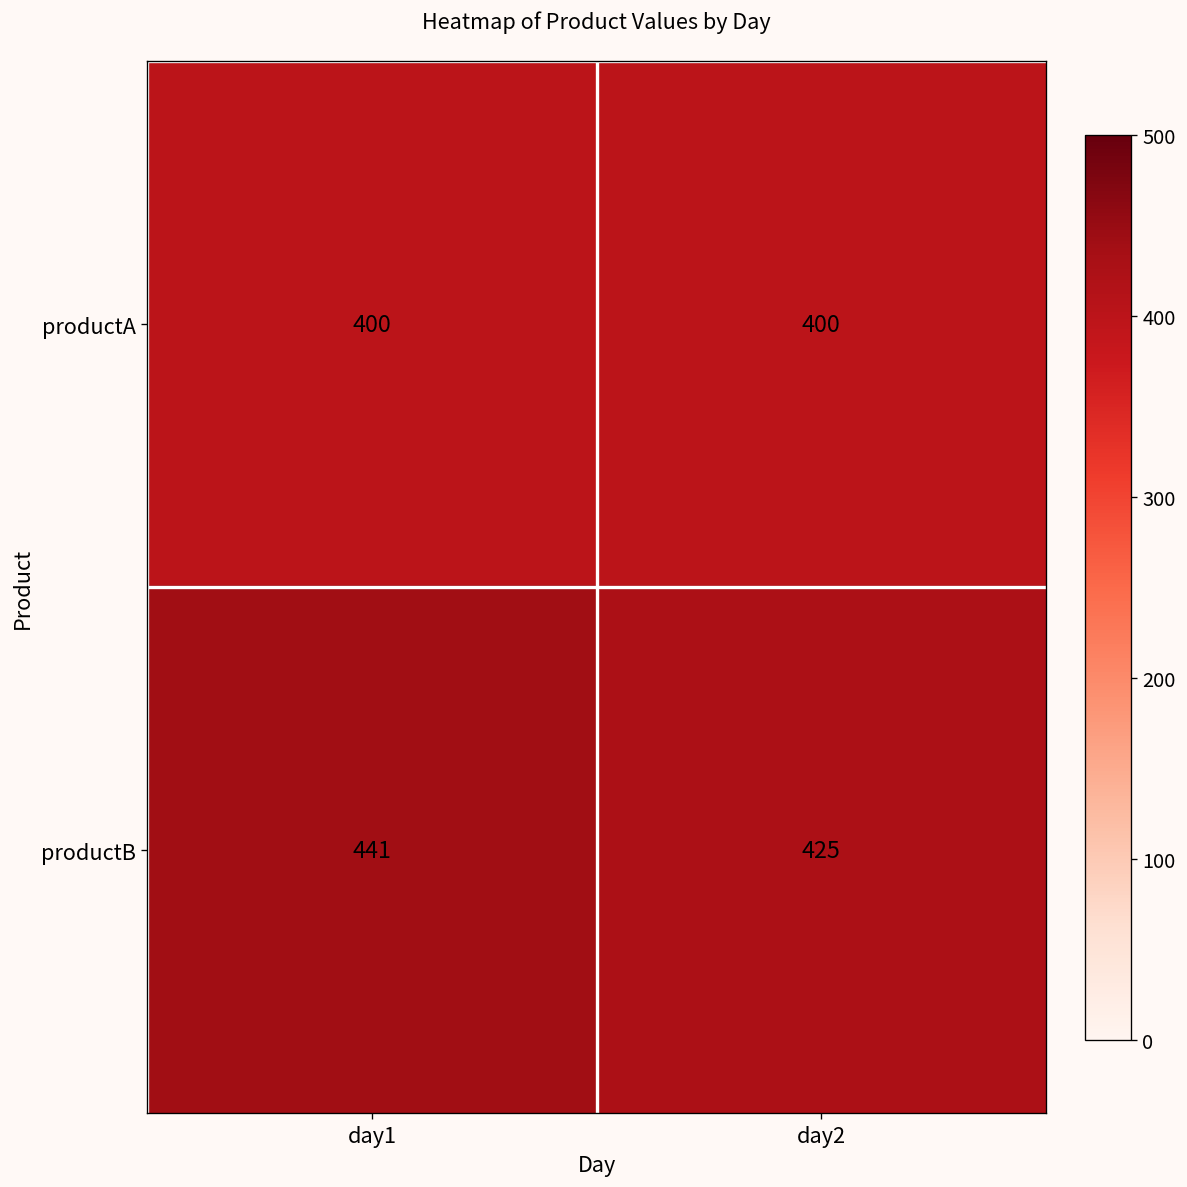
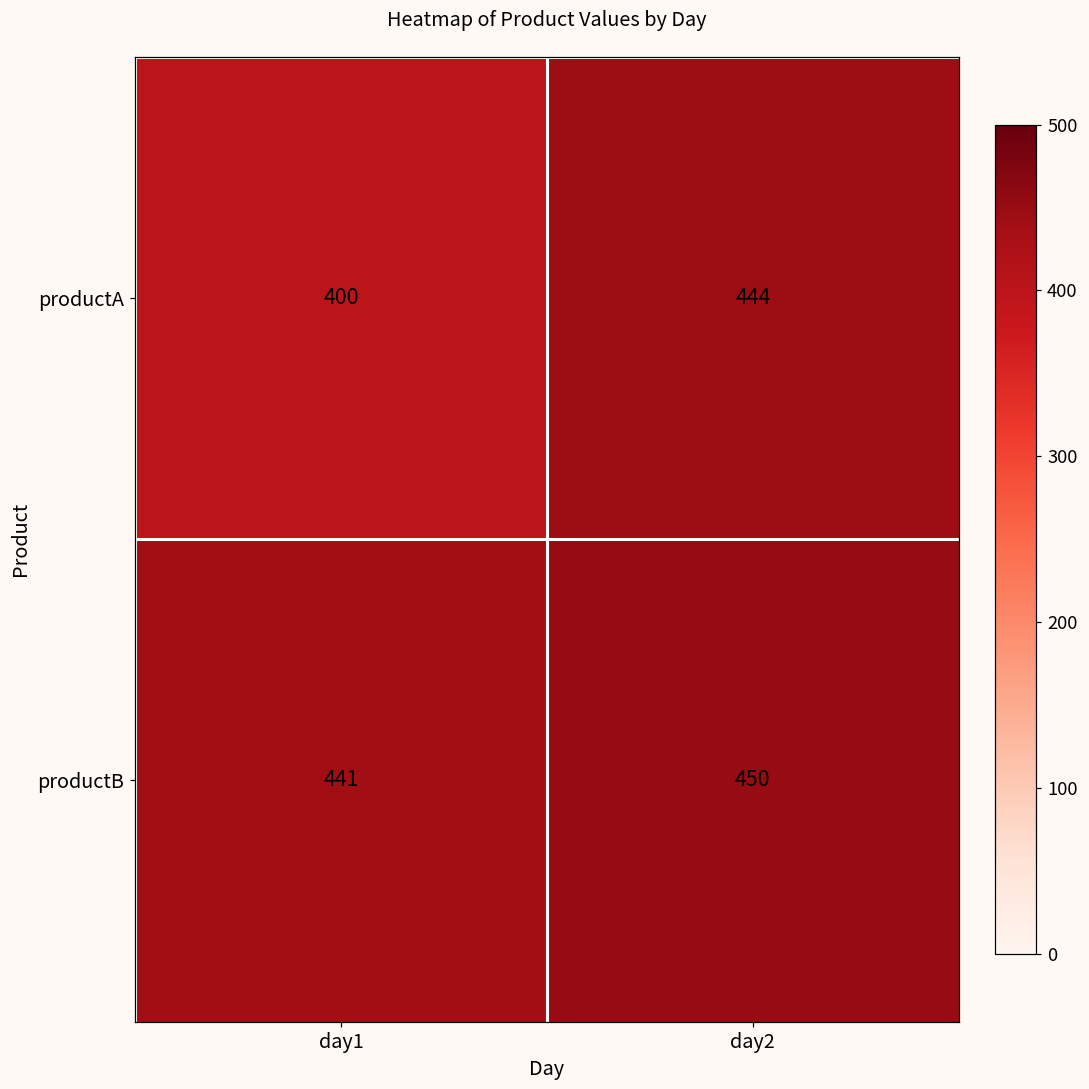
productA, day2: 400 -> 444
productB, day2: 425 -> 450
